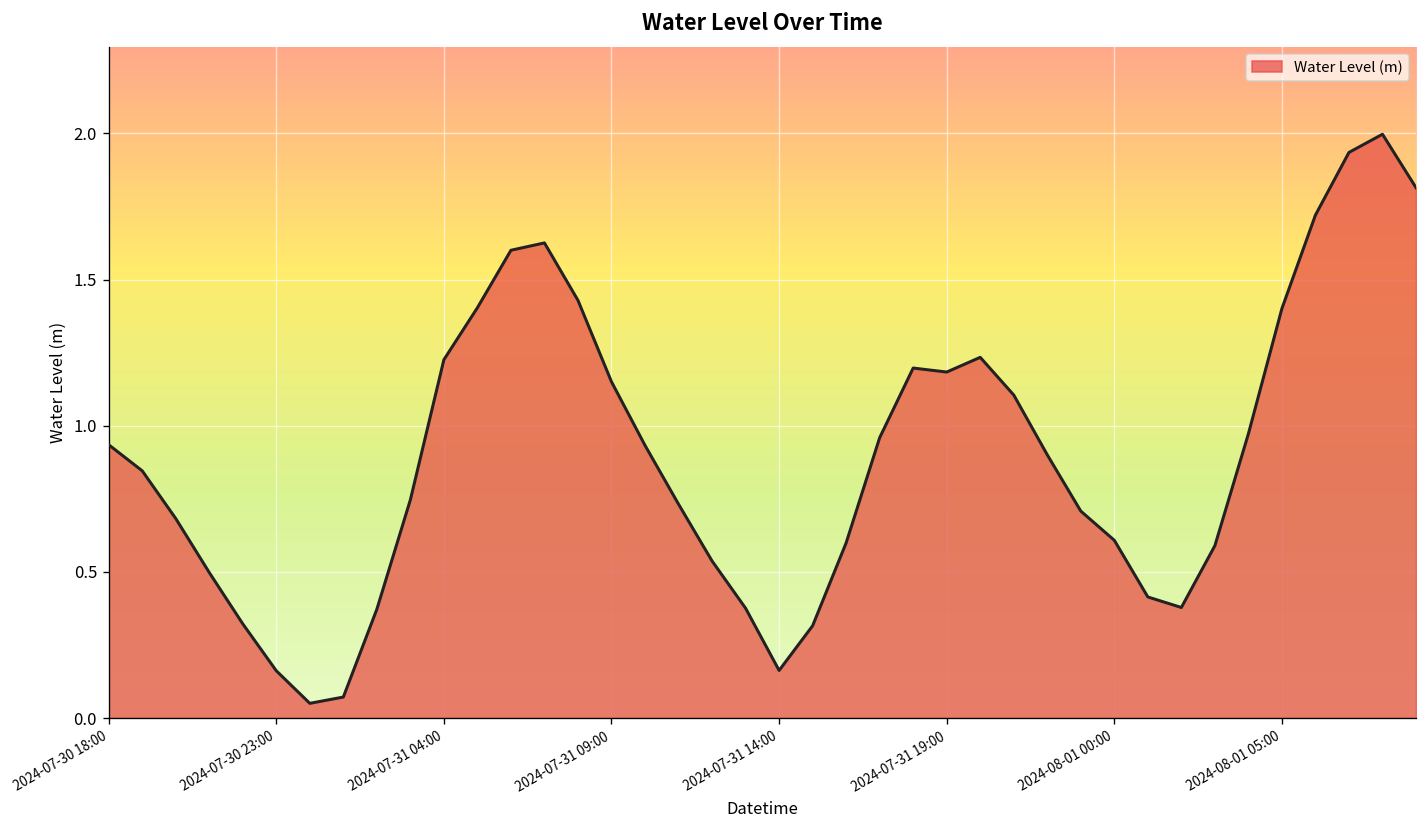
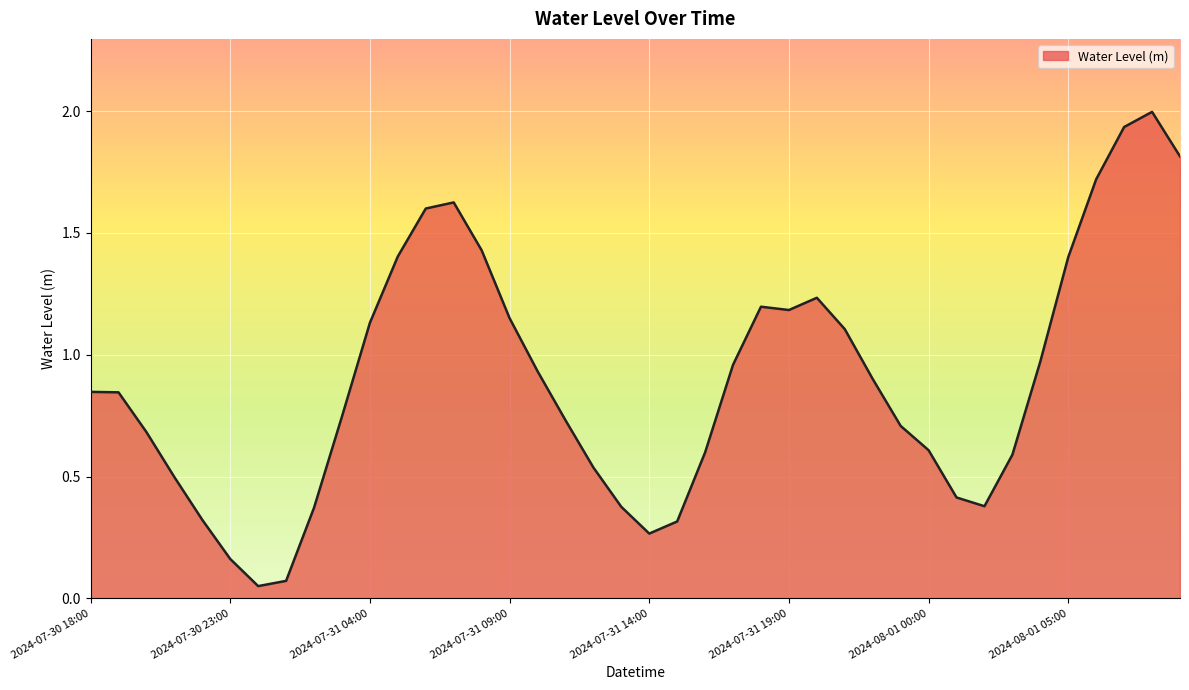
2024-07-30 18:00: 0.94 -> 0.85
2024-07-31 04:00: 1.23 -> 1.13
2024-07-31 14:00: 0.16 -> 0.27
